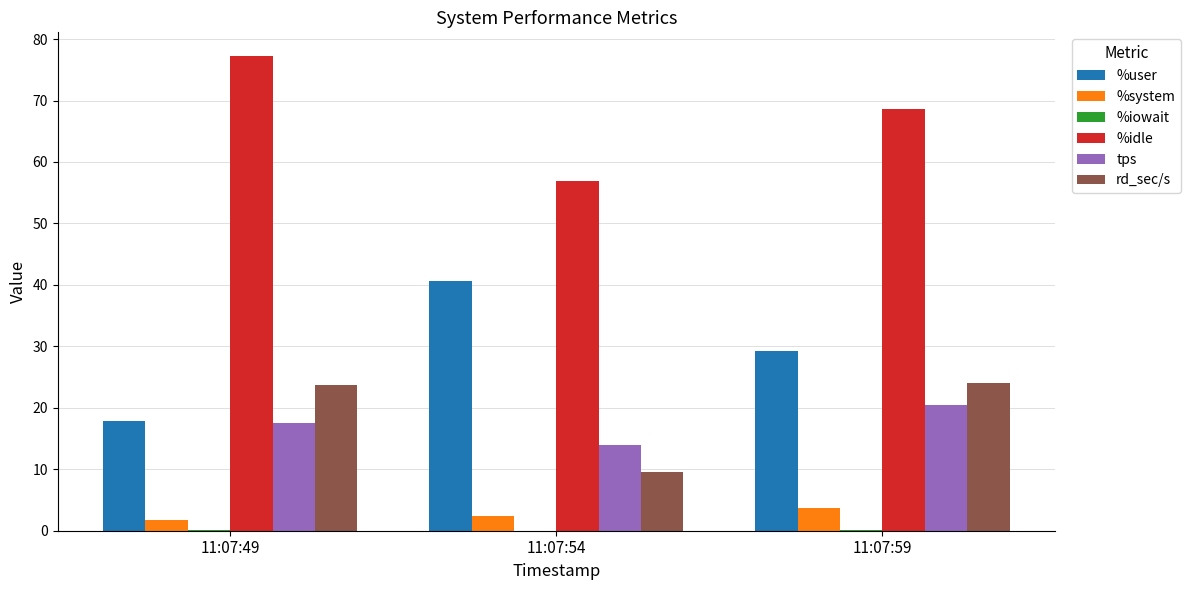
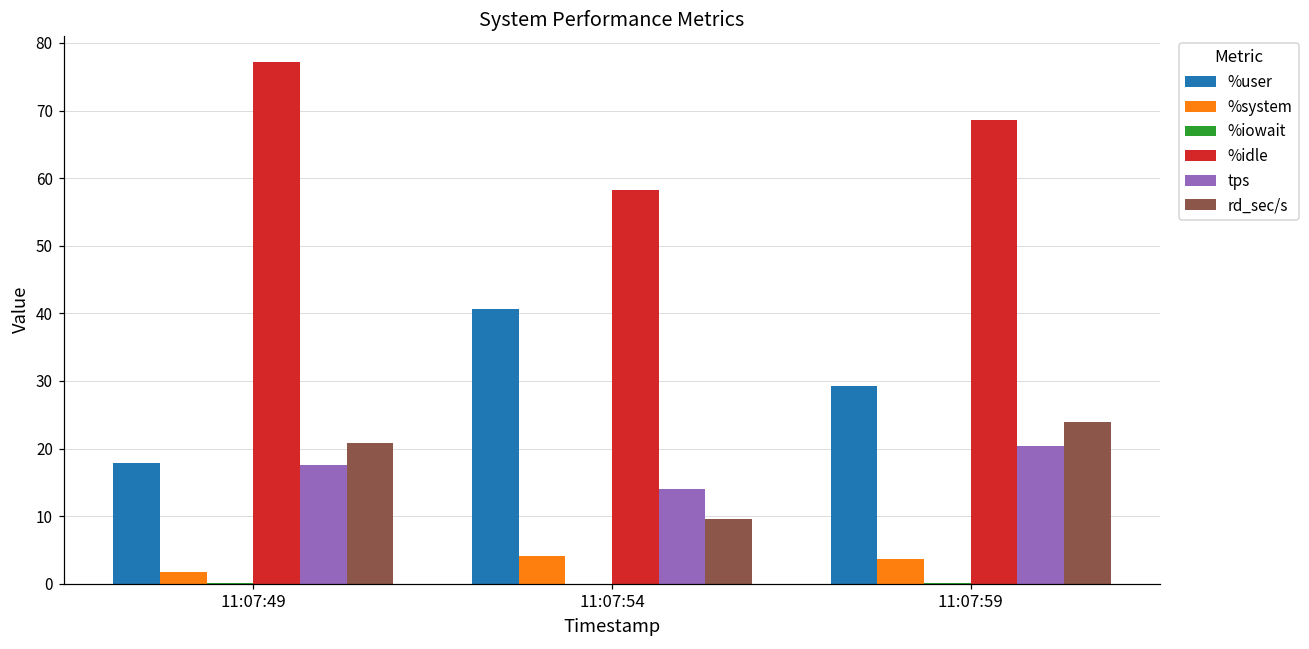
rd_sec/s, 11:07:49: 24 -> 21
%system, 11:07:54: 2 -> 4
%idle, 11:07:54: 57 -> 58
